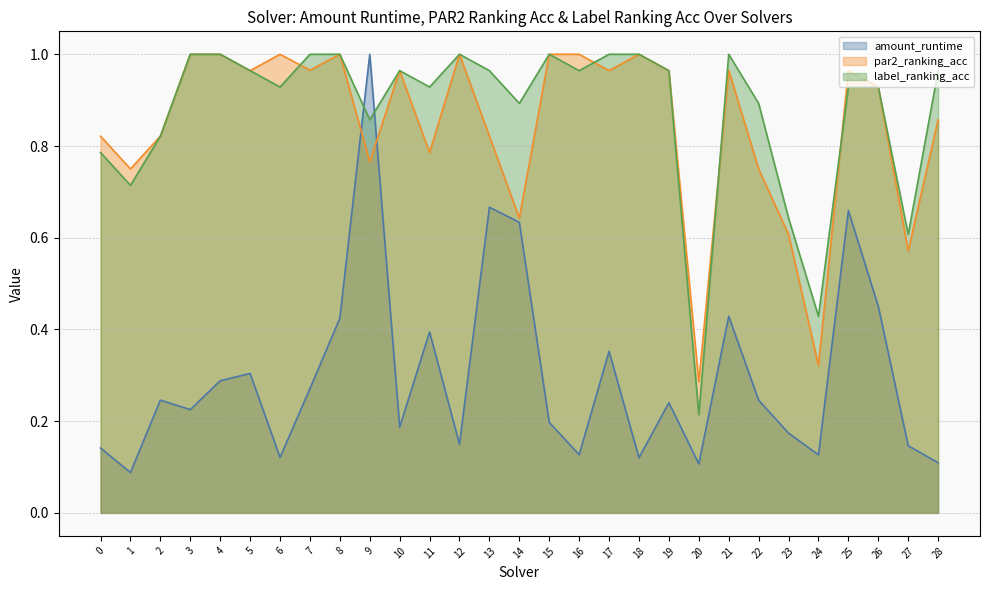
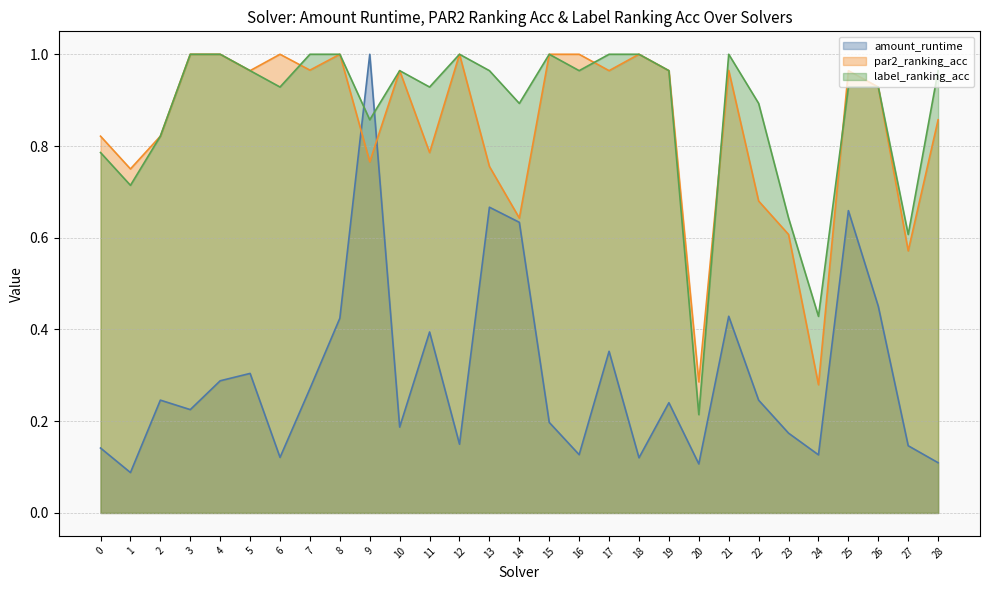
par2_ranking_acc, 13: 0.82 -> 0.76
par2_ranking_acc, 22: 0.75 -> 0.68
par2_ranking_acc, 24: 0.32 -> 0.28
